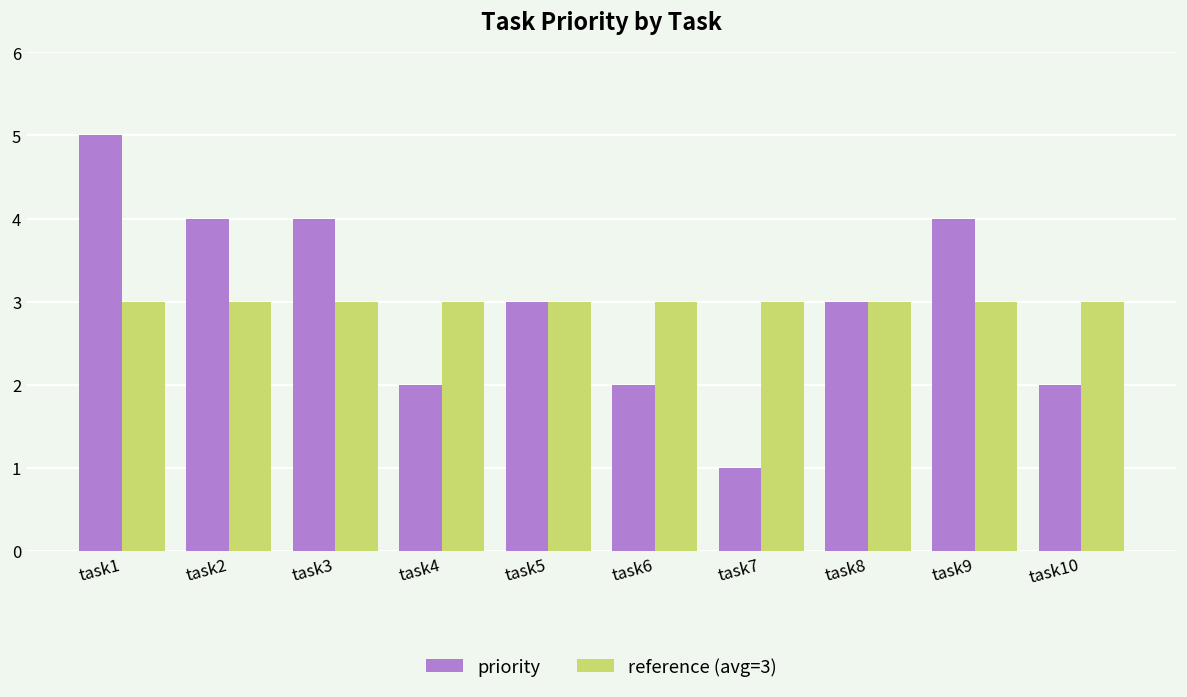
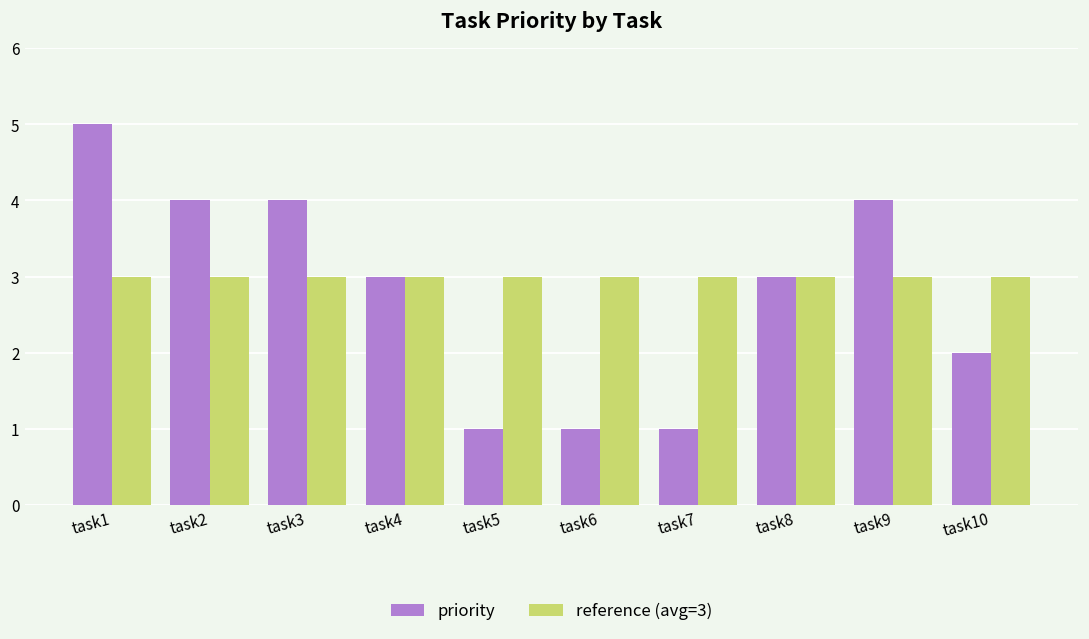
priority, task4: 2 -> 3
priority, task5: 3 -> 1
priority, task6: 2 -> 1
